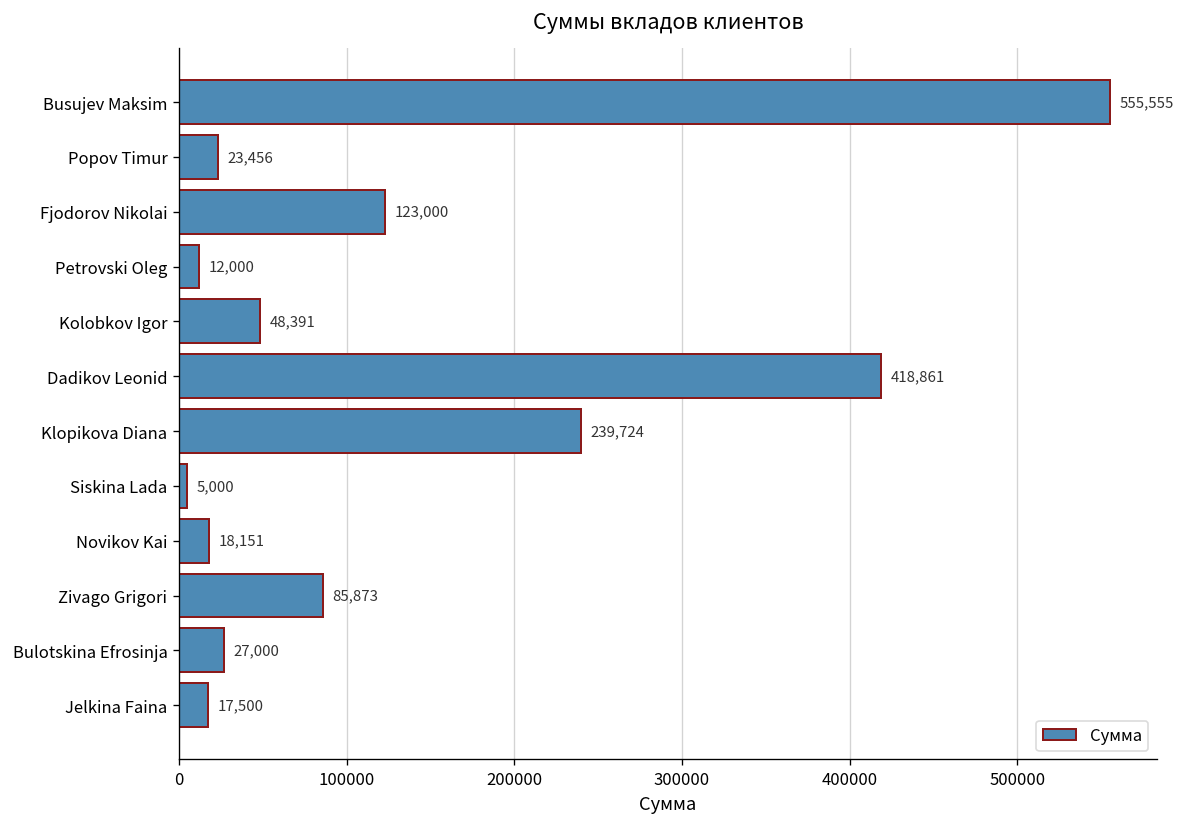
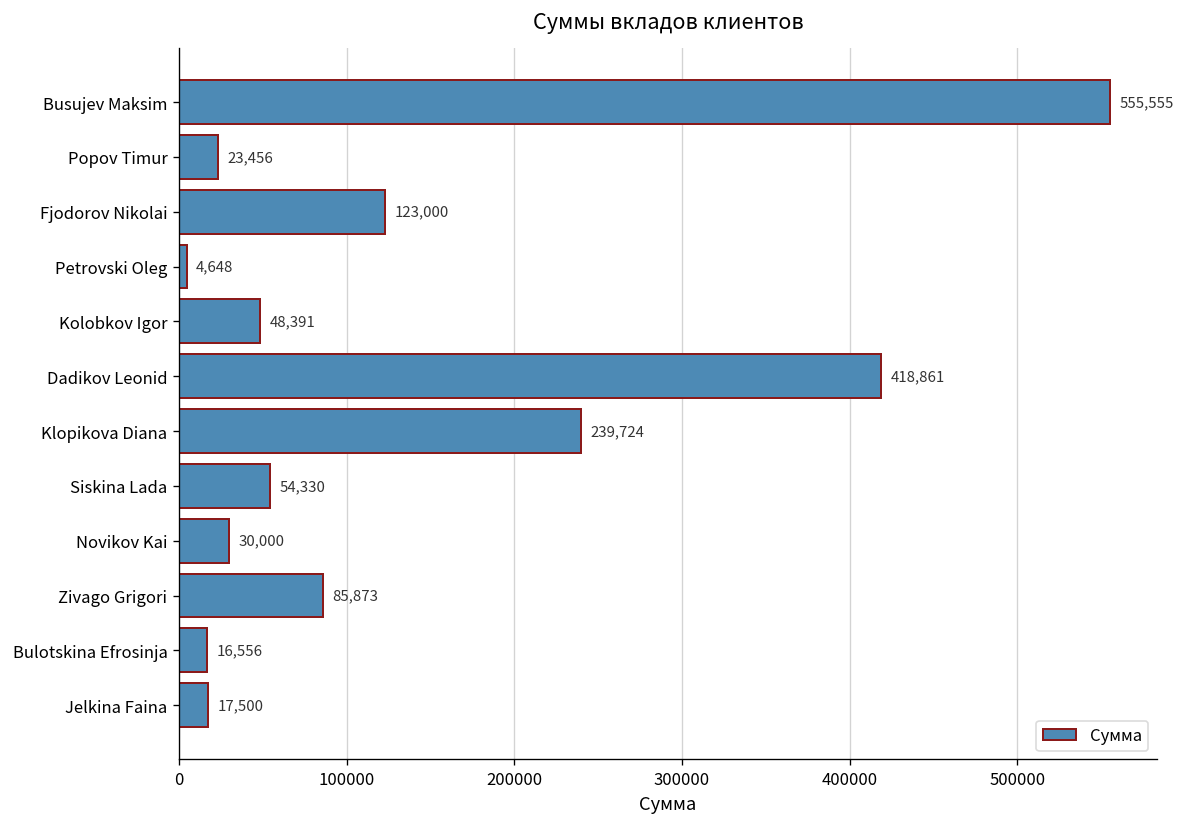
Petrovski Oleg: 12,000 -> 4,648
Siskina Lada: 5,000 -> 54,330
Novikov Kai: 18,151 -> 30,000
Bulotskina Efrosinja: 27,000 -> 16,556
